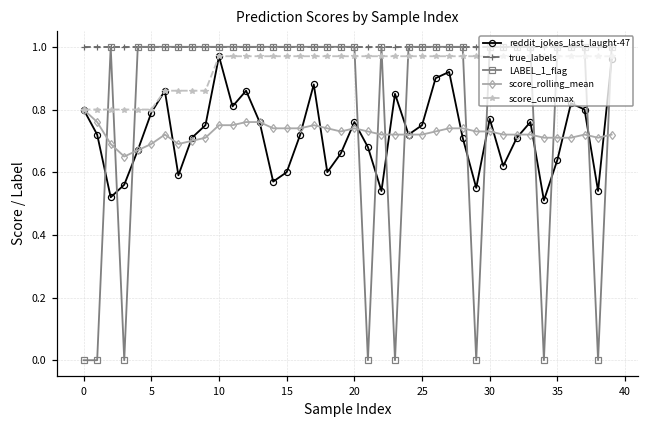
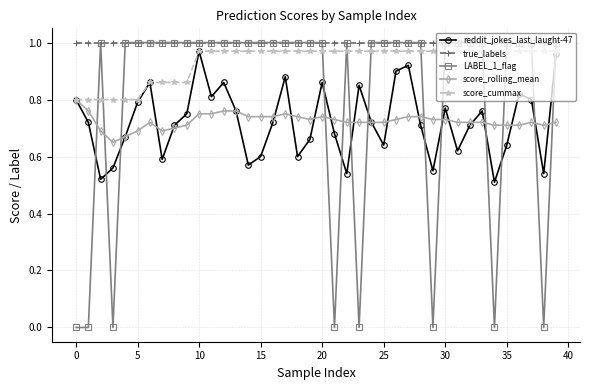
reddit_jokes_last_laught-47, 20: 0.76 -> 0.86
reddit_jokes_last_laught-47, 25: 0.75 -> 0.64
